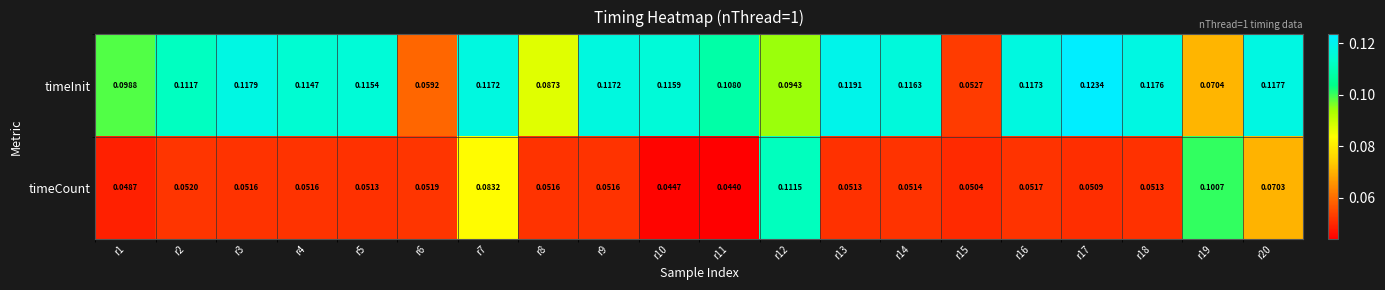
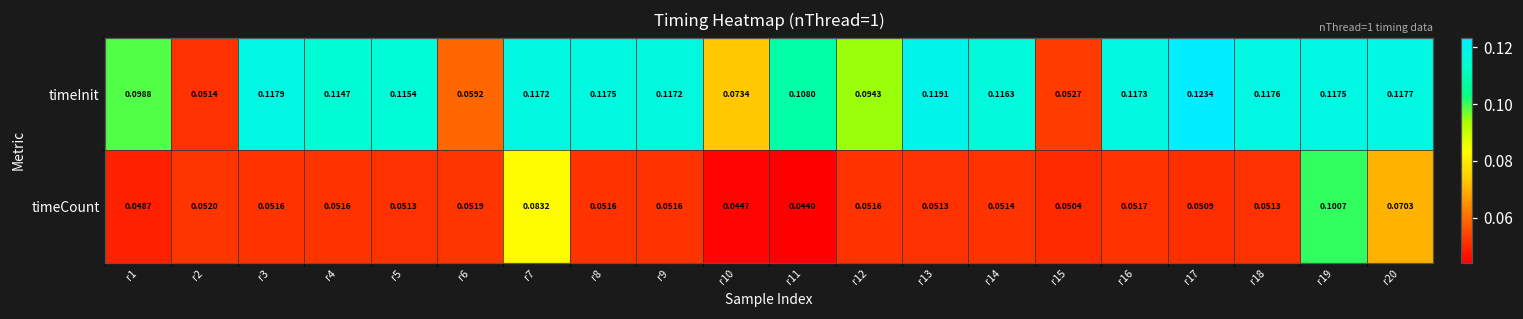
timeInit, r2: 0.1117 -> 0.0514
timeInit, r8: 0.0873 -> 0.1175
timeInit, r10: 0.1159 -> 0.0734
timeInit, r19: 0.0704 -> 0.1175
timeCount, r12: 0.1115 -> 0.0516
